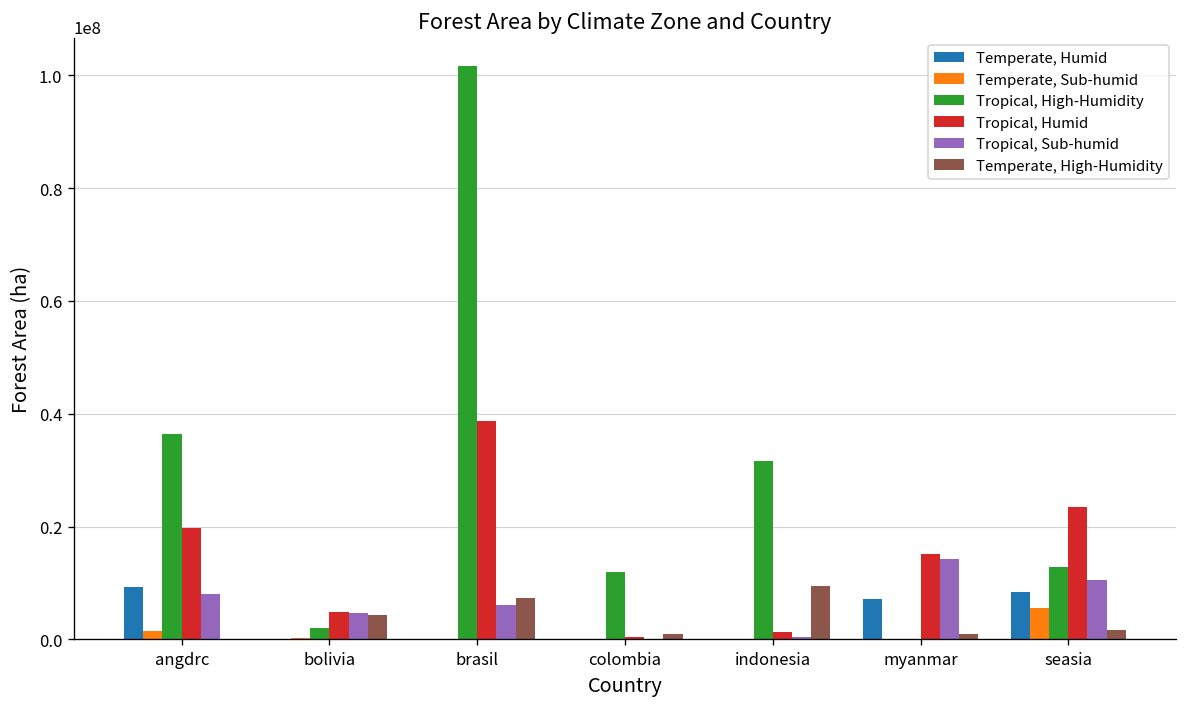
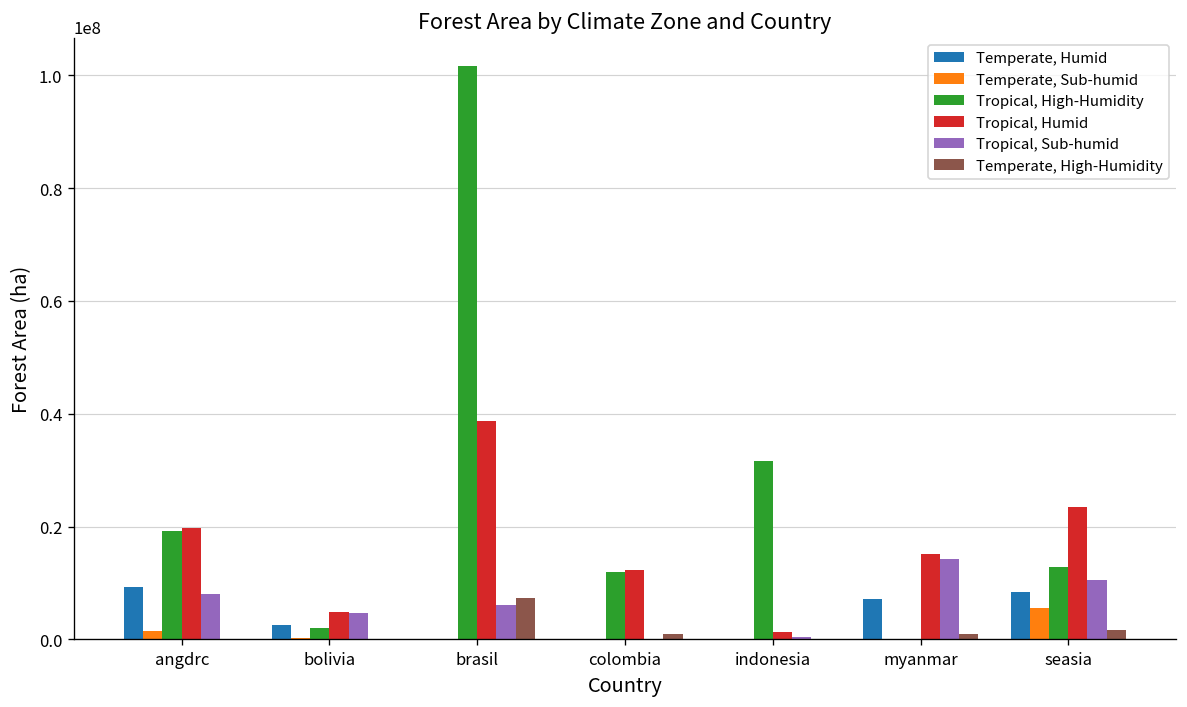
Tropical, High-Humidity, angdrc: 36000000 -> 19000000
Temperate, Humid, bolivia: 0 -> 3000000
Temperate, High-Humidity, bolivia: 4000000 -> 0
Tropical, Humid, colombia: 0 -> 12000000
Temperate, High-Humidity, indonesia: 10000000 -> 0
